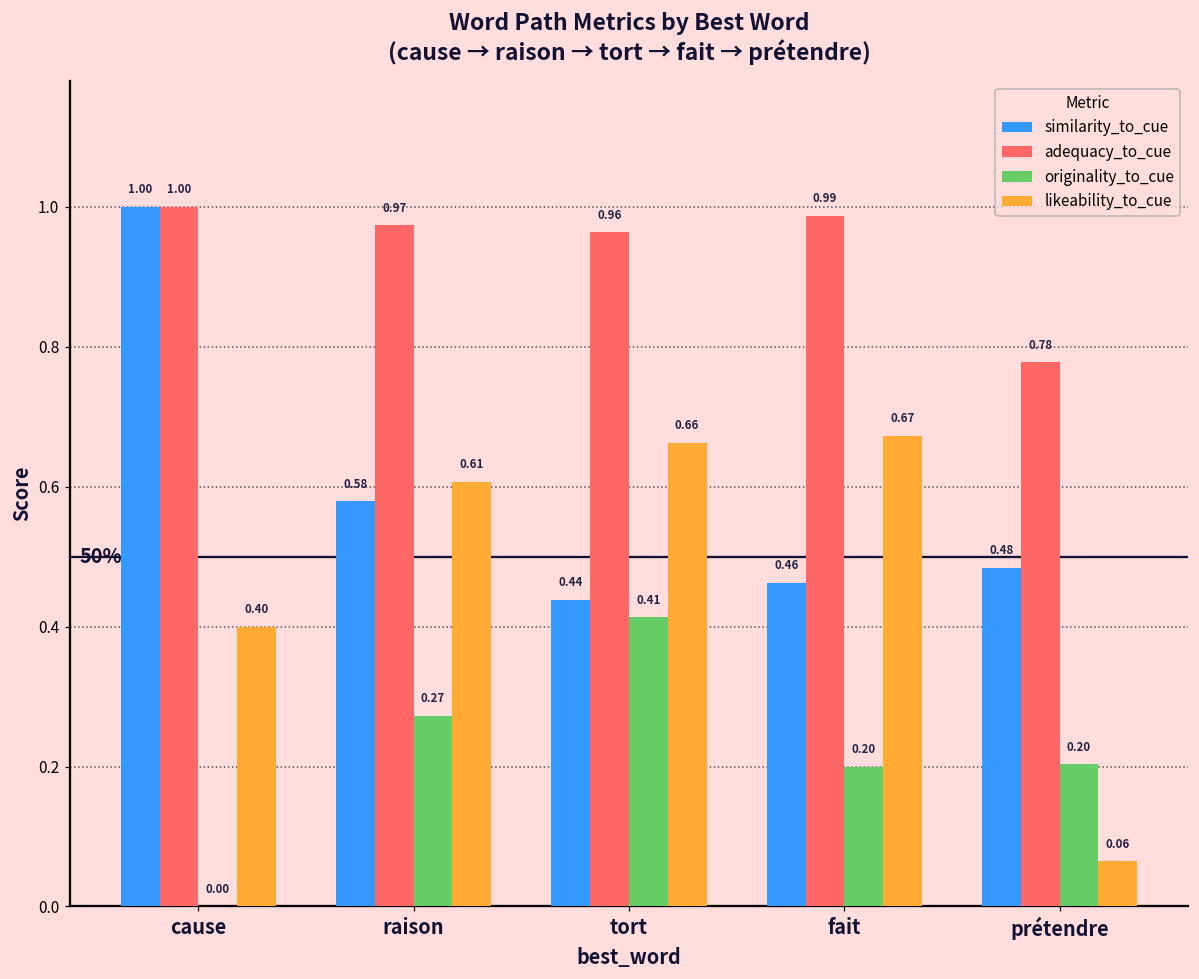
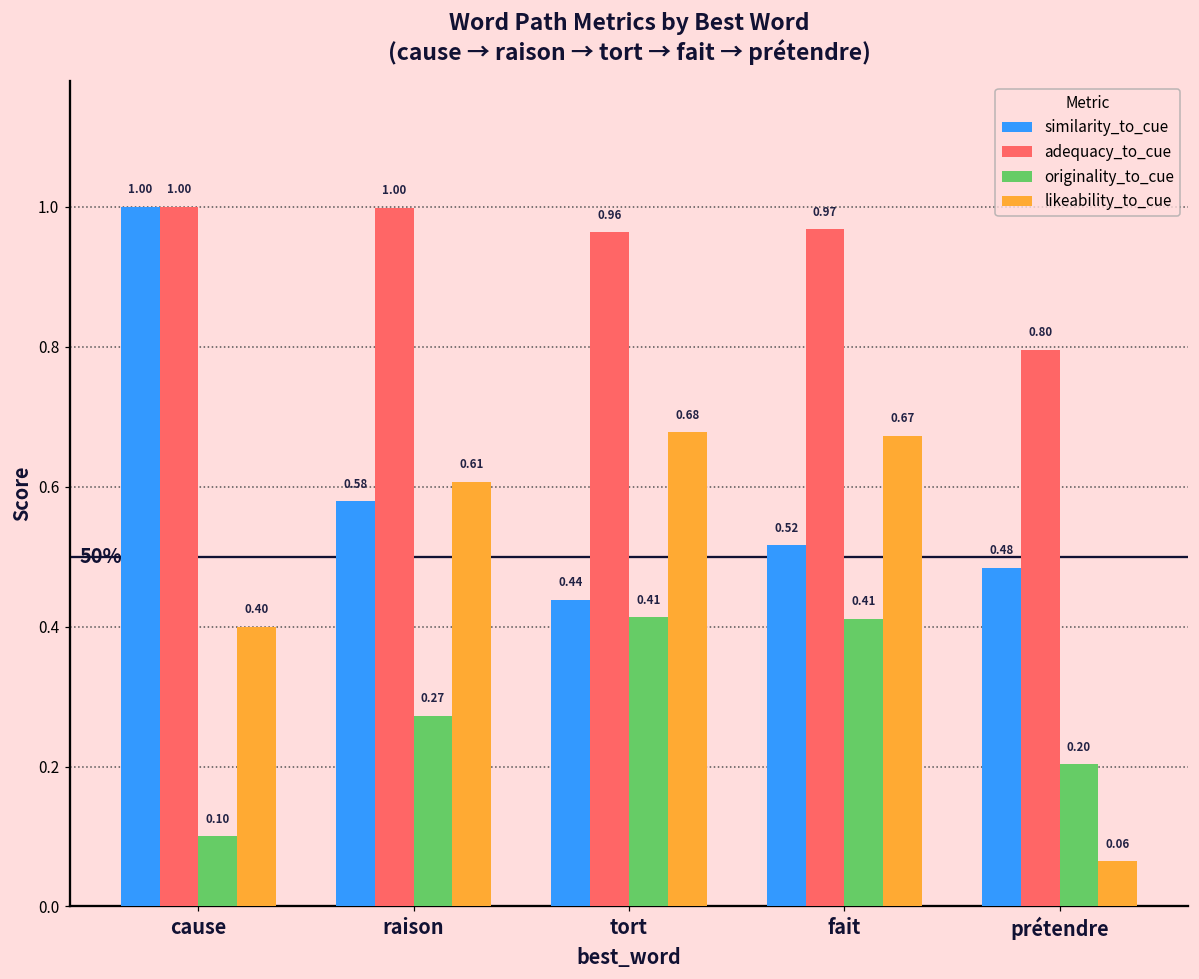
originality_to_cue, cause: 0.00 -> 0.10
adequacy_to_cue, raison: 0.97 -> 1.00
likeability_to_cue, tort: 0.66 -> 0.68
similarity_to_cue, fait: 0.46 -> 0.52
adequacy_to_cue, fait: 0.99 -> 0.97
originality_to_cue, fait: 0.20 -> 0.41
adequacy_to_cue, prétendre: 0.78 -> 0.80
